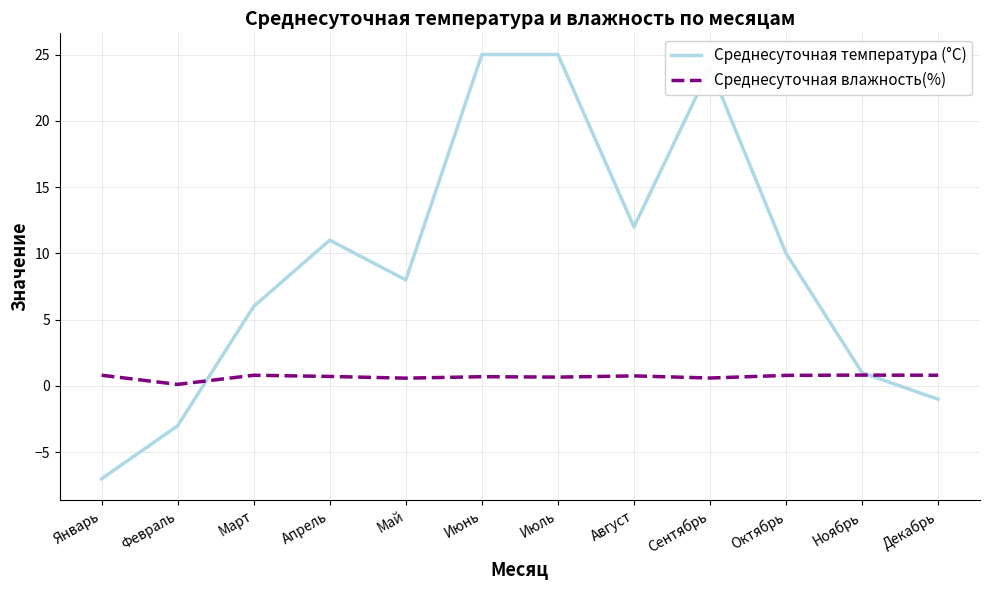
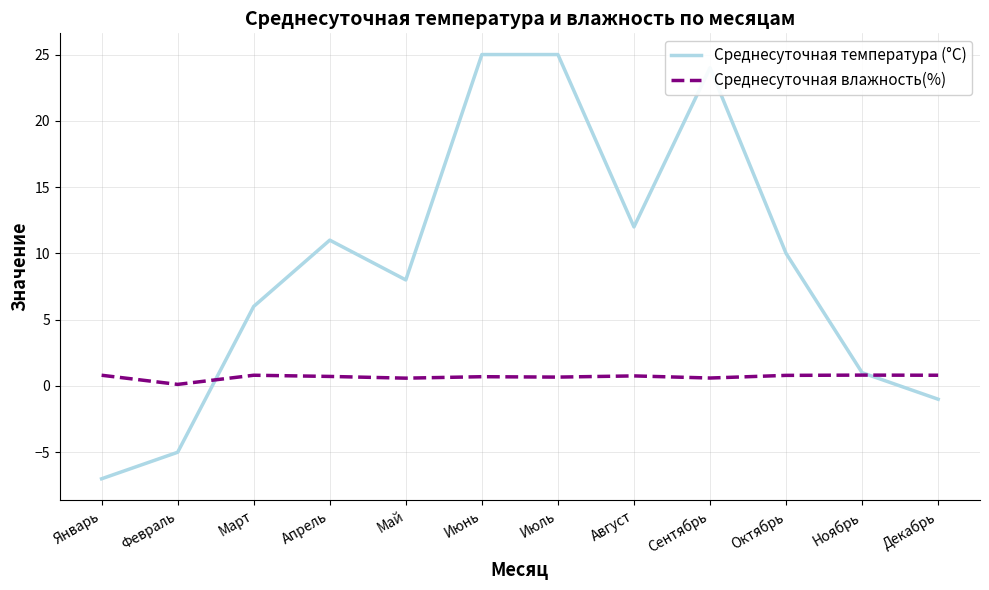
Среднесуточная температура (°C), Февраль: -3 -> -5
